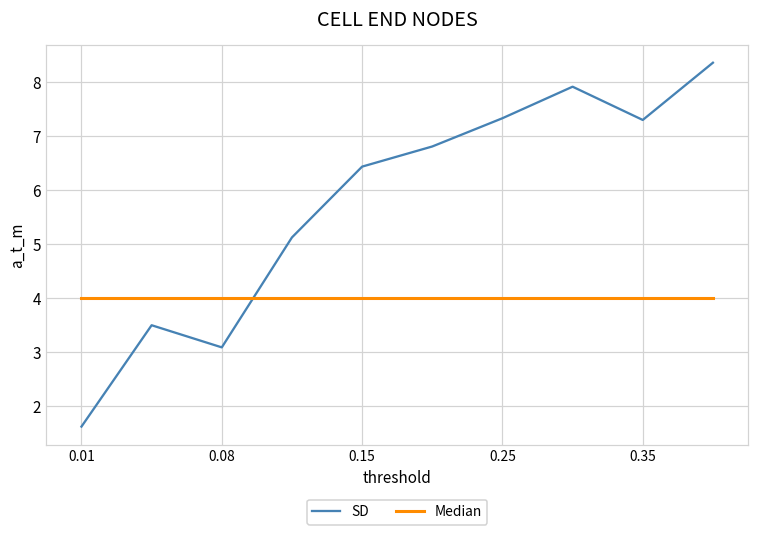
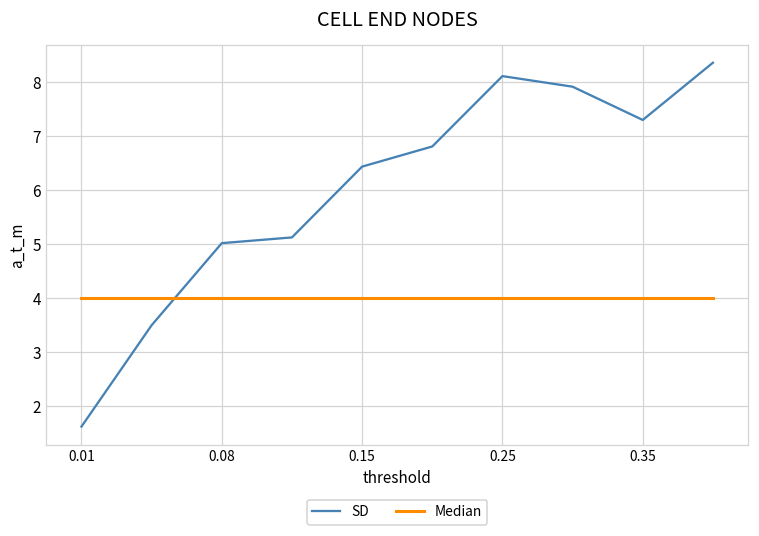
SD, 0.08: 3.1 -> 5.0
SD, 0.25: 7.3 -> 8.1
